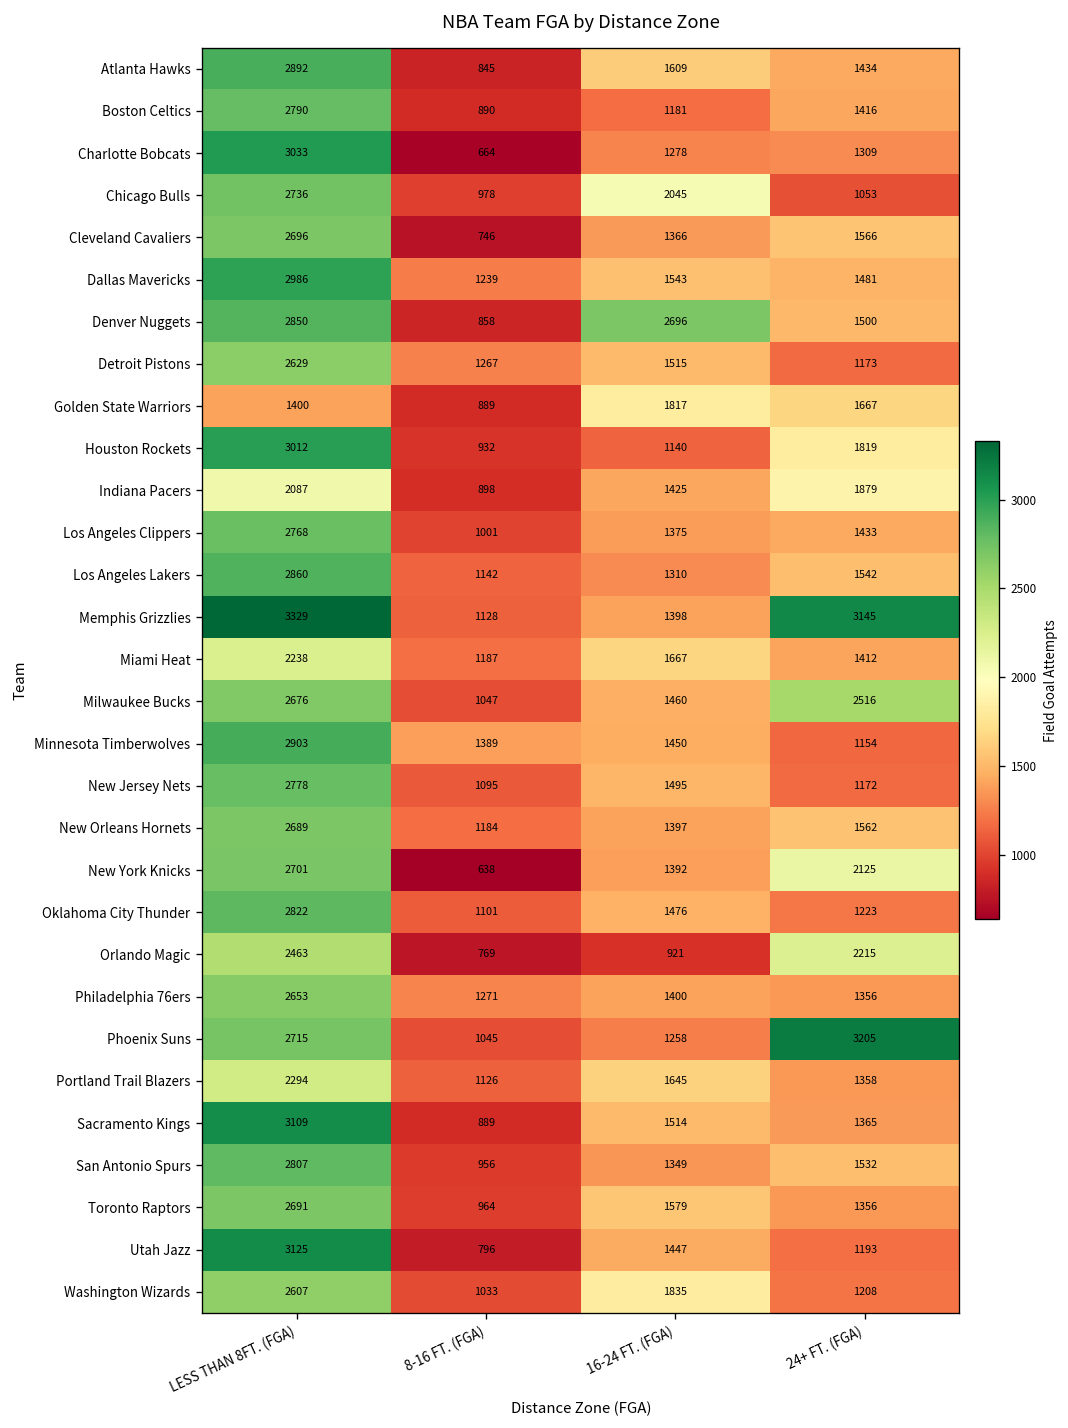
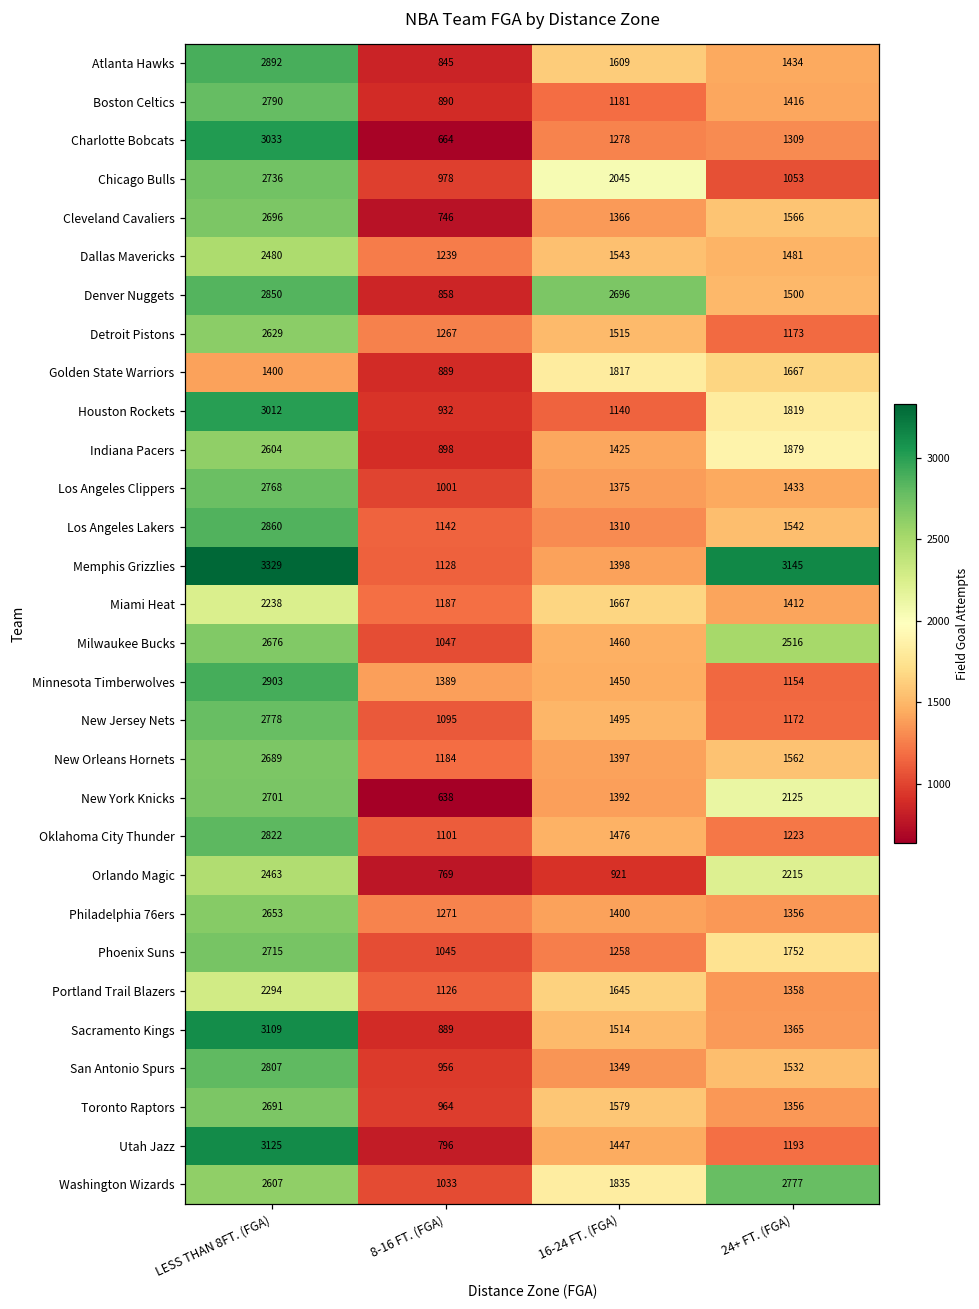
Dallas Mavericks, LESS THAN 8FT. (FGA): 2986 -> 2480
Indiana Pacers, LESS THAN 8FT. (FGA): 2087 -> 2604
Phoenix Suns, 24+ FT. (FGA): 3205 -> 1752
Washington Wizards, 24+ FT. (FGA): 1208 -> 2777
